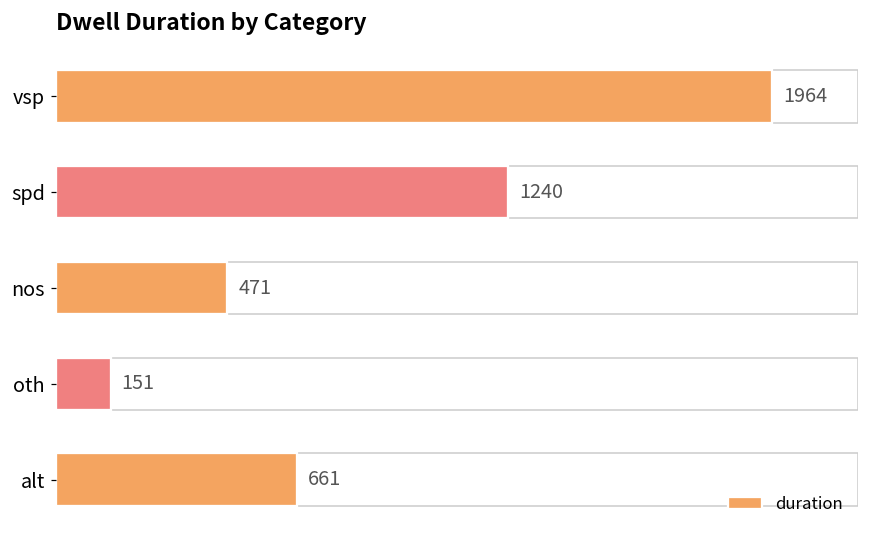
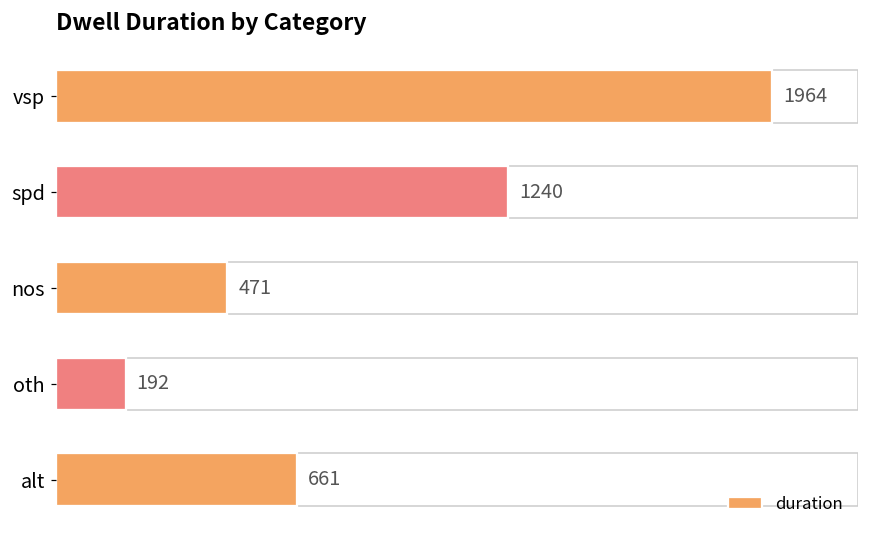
oth: 151 -> 192
